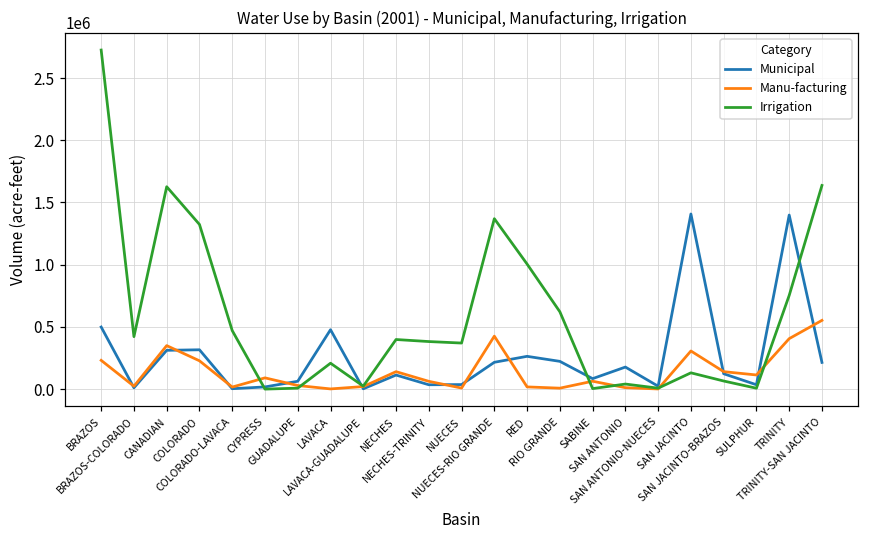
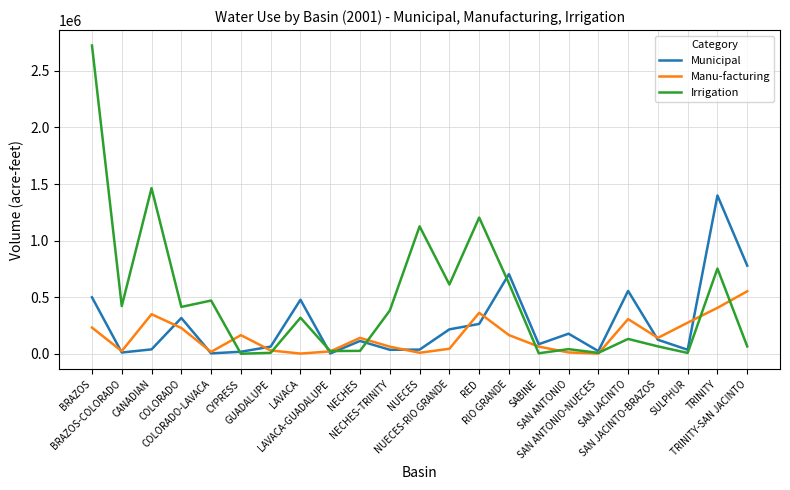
Municipal, CANADIAN: 310000 -> 40000
Irrigation, CANADIAN: 1630000 -> 1460000
Irrigation, COLORADO: 1320000 -> 410000
Manu-facturing, CYPRESS: 90000 -> 160000
Irrigation, LAVACA: 210000 -> 320000
Irrigation, NECHES: 400000 -> 30000
Irrigation, NUECES: 370000 -> 1130000
Manu-facturing, NUECES-RIO GRANDE: 430000 -> 40000
Irrigation, NUECES-RIO GRANDE: 1370000 -> 610000
Manu-facturing, RED: 20000 -> 360000
Irrigation, RED: 1000000 -> 1200000
Municipal, RIO GRANDE: 220000 -> 700000
Manu-facturing, RIO GRANDE: 10000 -> 160000
Municipal, SAN JACINTO: 1410000 -> 560000
Manu-facturing, SULPHUR: 110000 -> 270000
Municipal, TRINITY-SAN JACINTO: 210000 -> 780000
Irrigation, TRINITY-SAN JACINTO: 1640000 -> 70000
